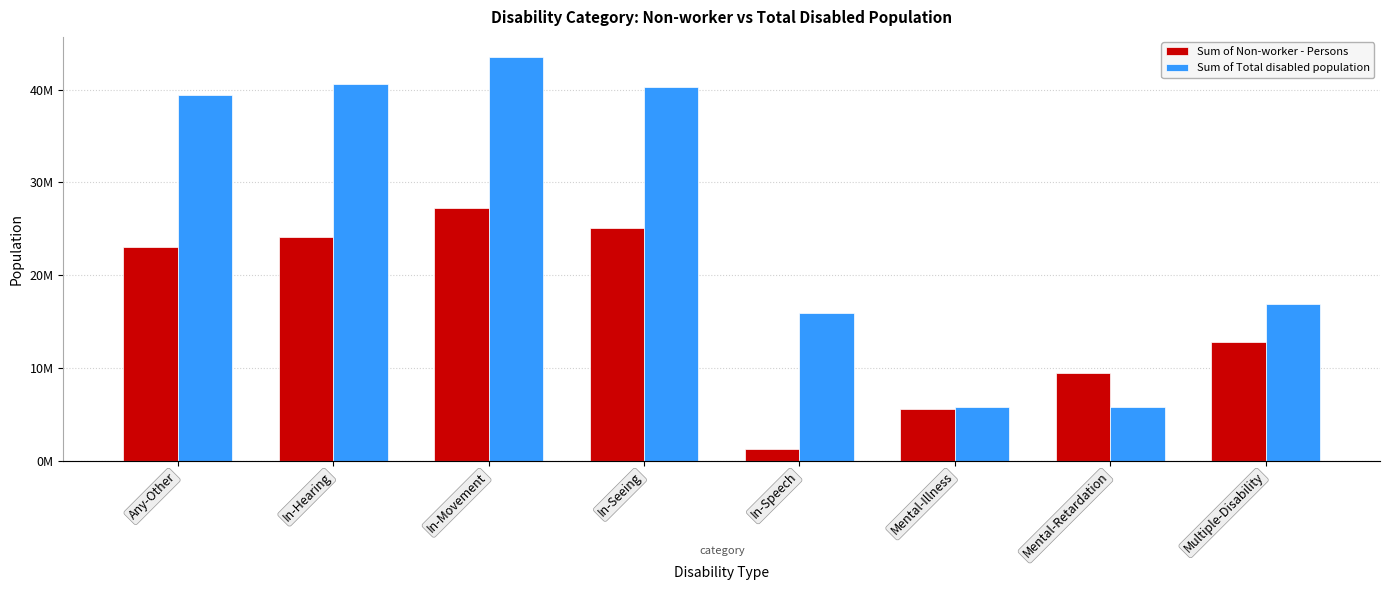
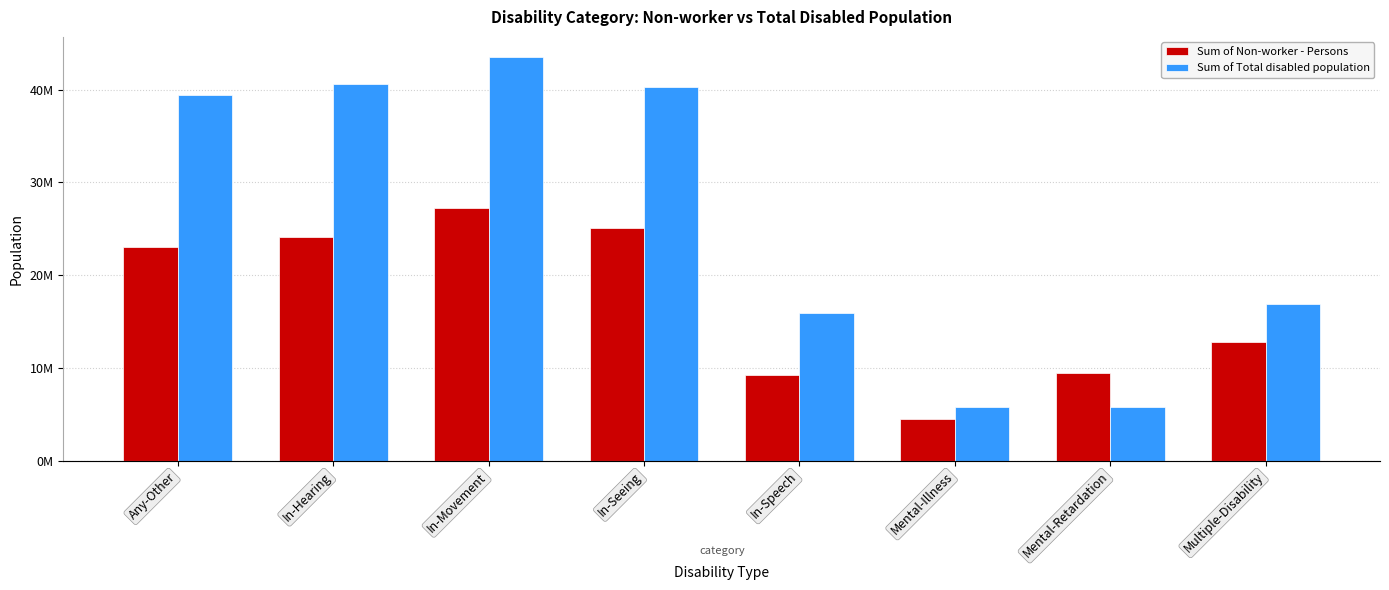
Sum of Non-worker - Persons, In-Speech: 1000000 -> 9000000
Sum of Non-worker - Persons, Mental-Illness: 6000000 -> 5000000
